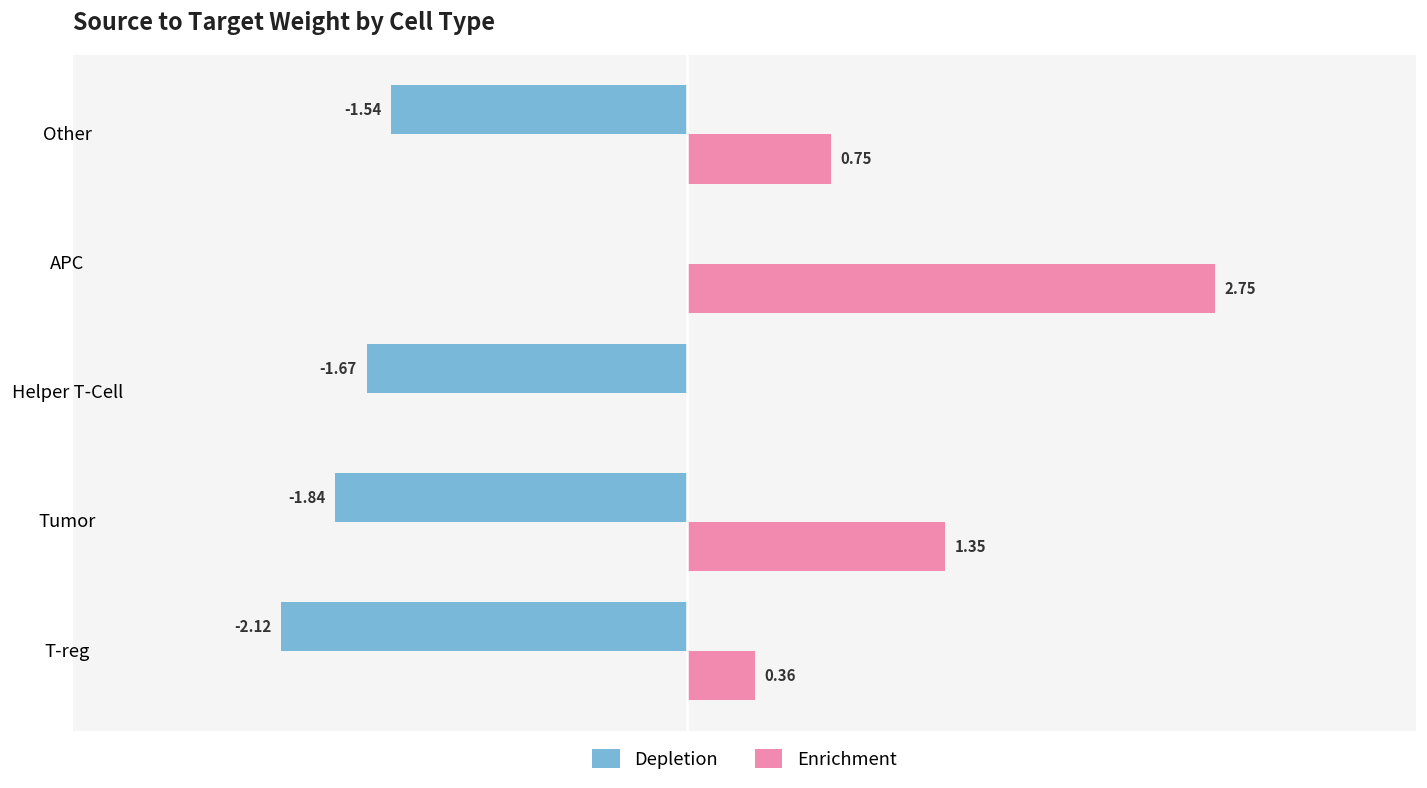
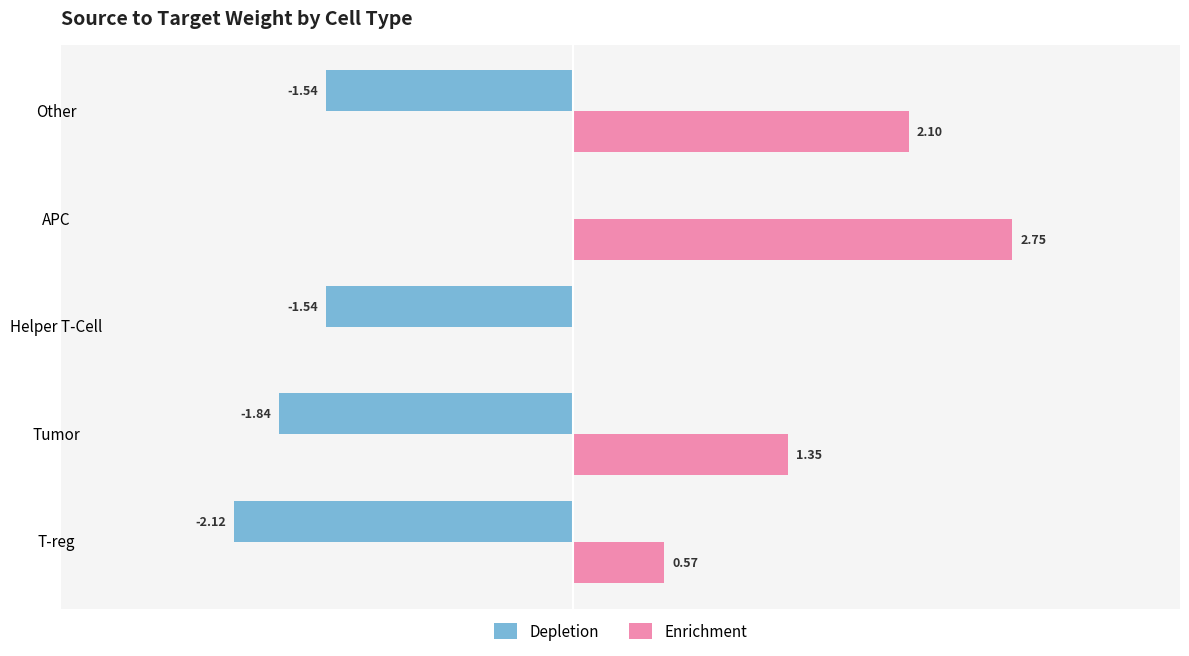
Enrichment, Other: 0.75 -> 2.10
Depletion, Helper T-Cell: -1.67 -> -1.54
Enrichment, T-reg: 0.36 -> 0.57
